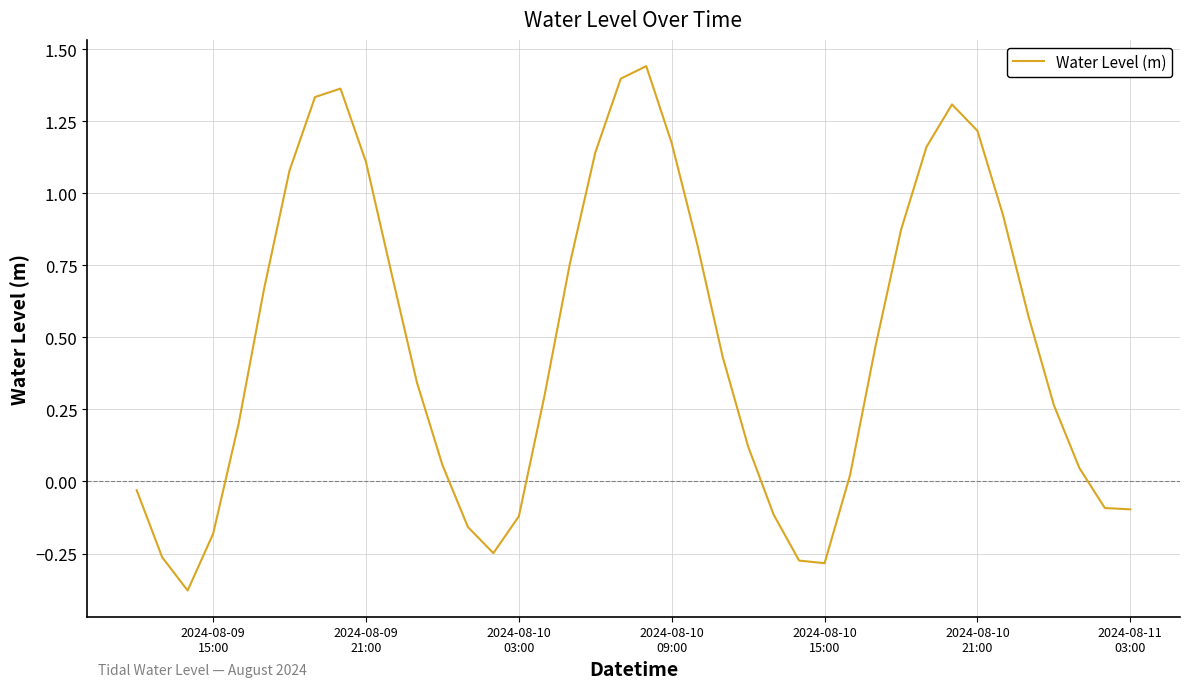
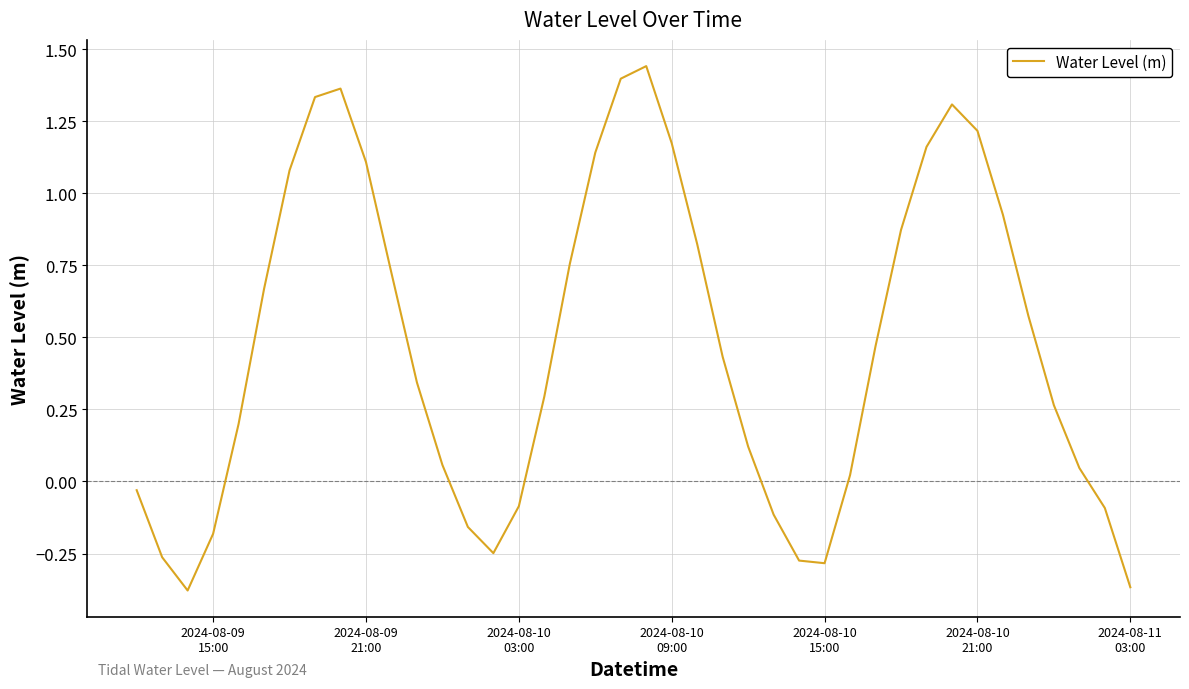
2024-08-10 03:00: -0.12 -> -0.09
2024-08-11 03:00: -0.10 -> -0.37
